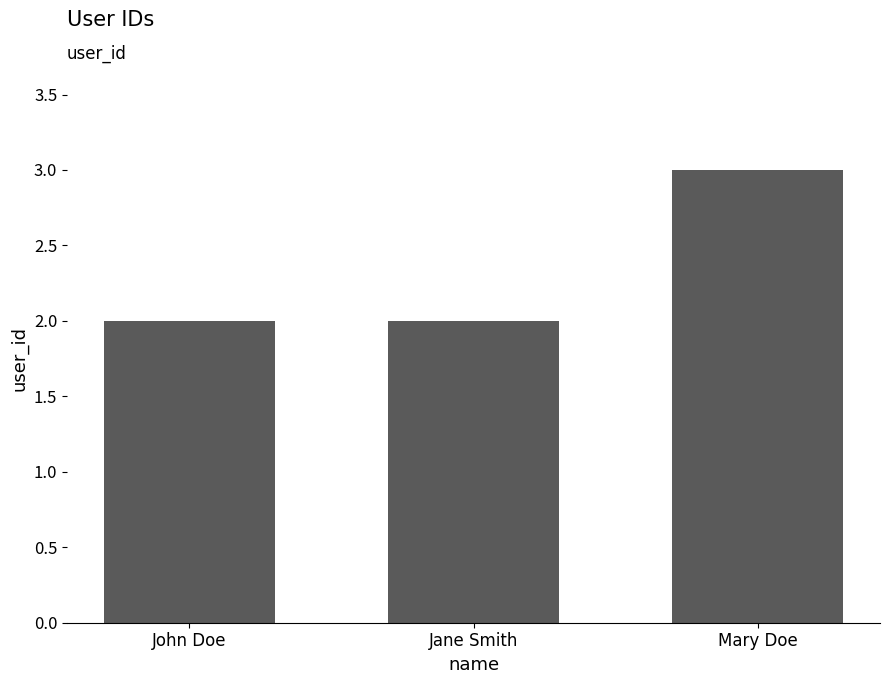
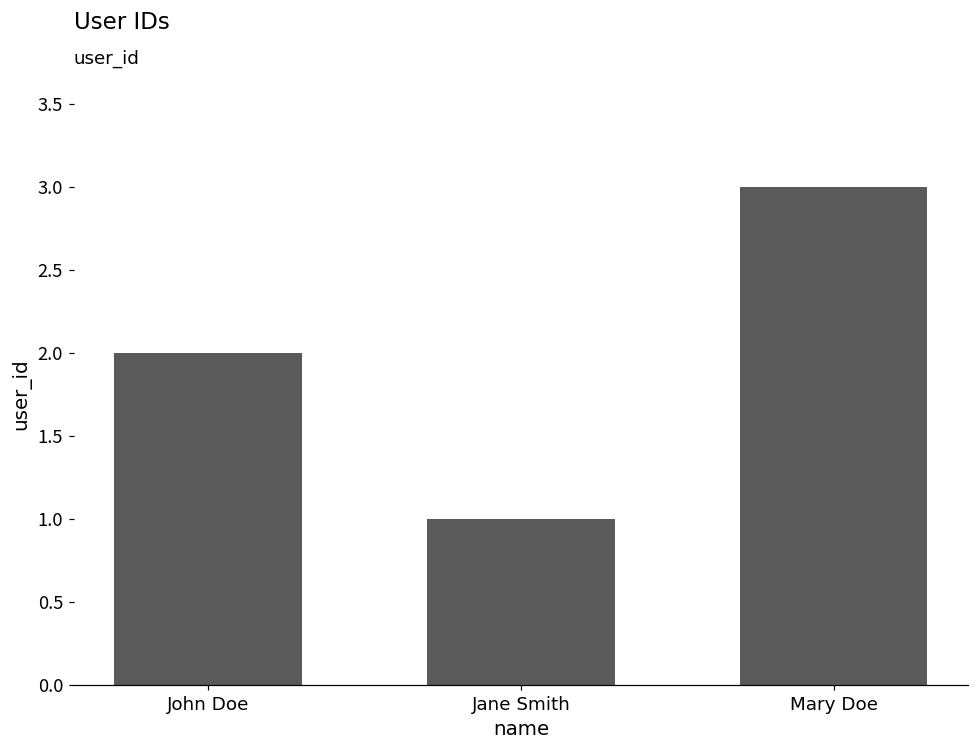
Jane Smith: 2 -> 1
